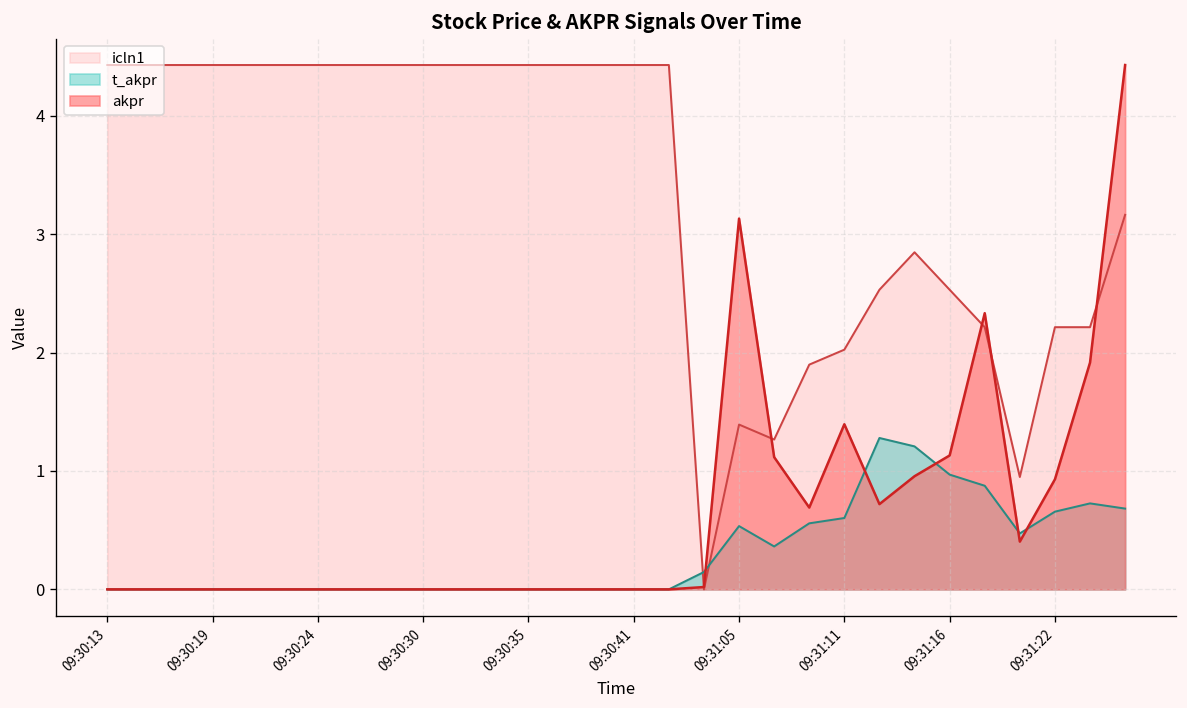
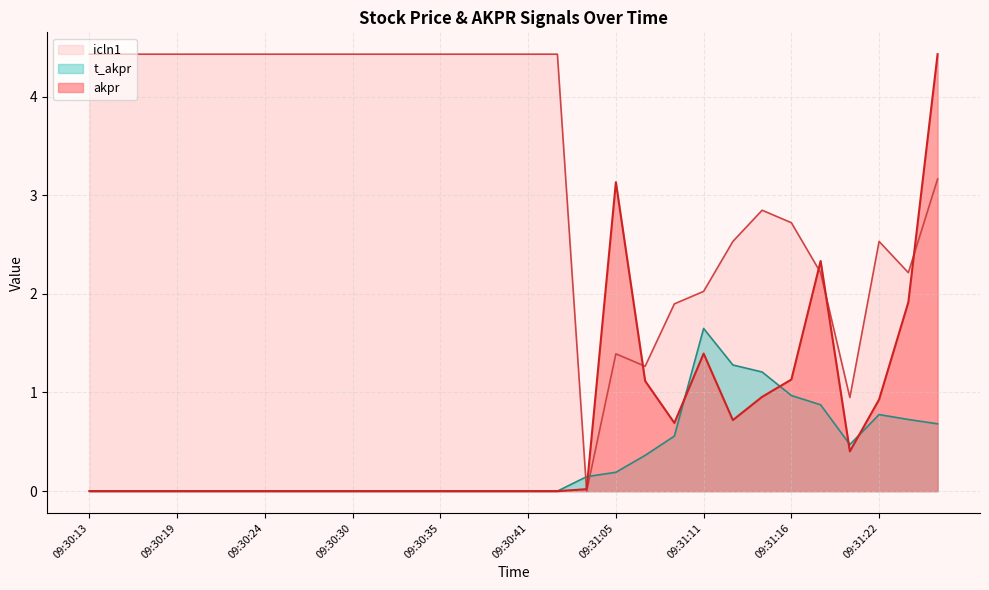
t_akpr, 09:31:05: 0.5 -> 0.2
t_akpr, 09:31:11: 0.6 -> 1.6
icln1, 09:31:16: 2.5 -> 2.7
icln1, 09:31:22: 2.2 -> 2.5
t_akpr, 09:31:22: 0.7 -> 0.8
